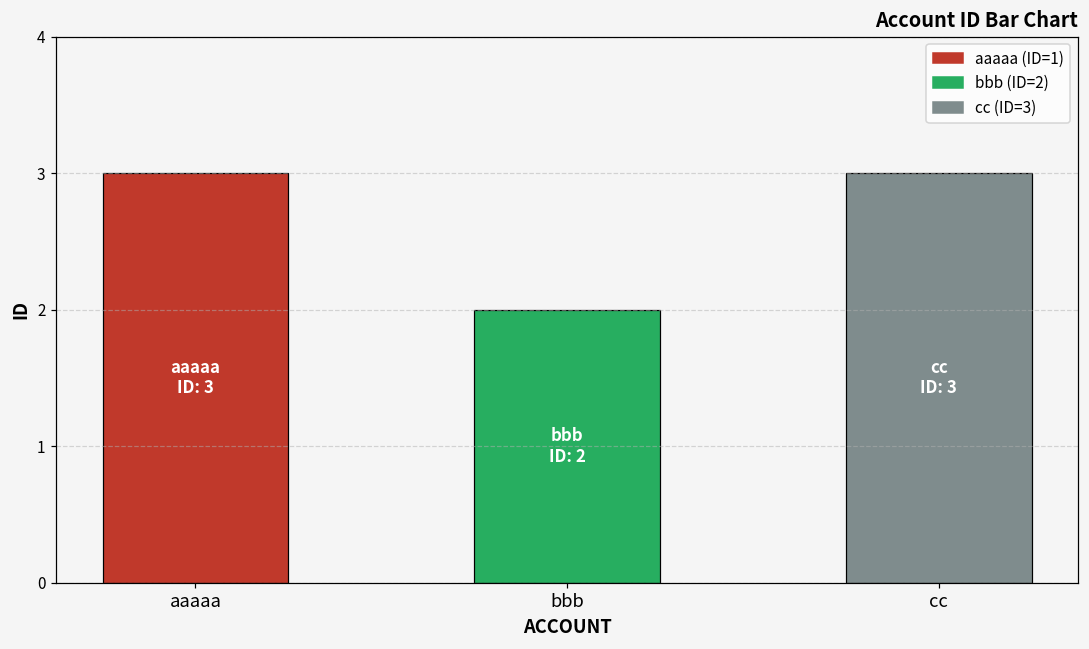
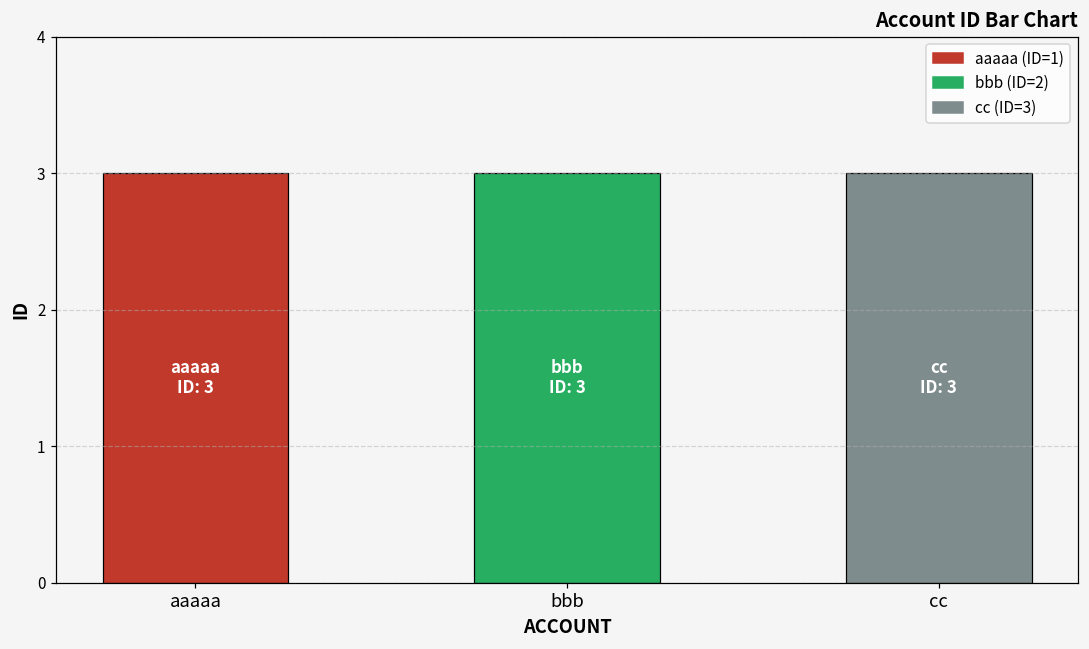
bbb: 2 -> 3
